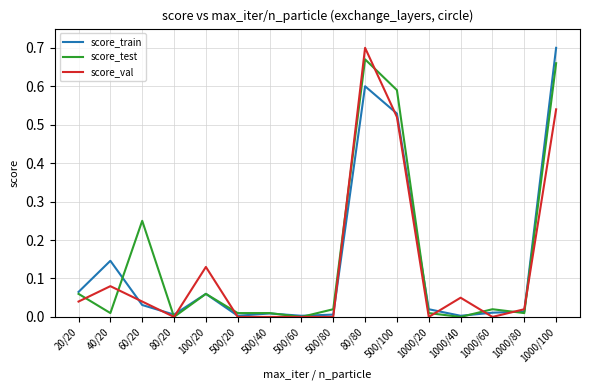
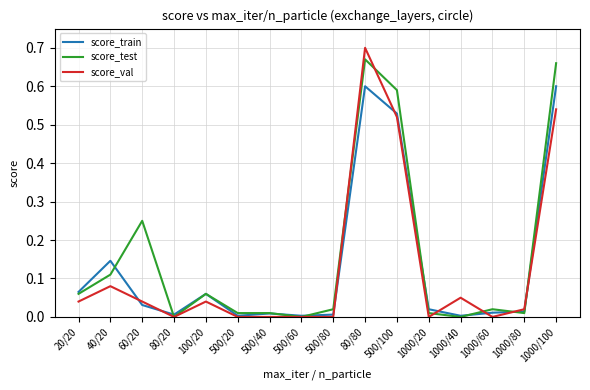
score_test, 40/20: 0.01 -> 0.11
score_val, 100/20: 0.13 -> 0.04
score_train, 1000/100: 0.7 -> 0.6
